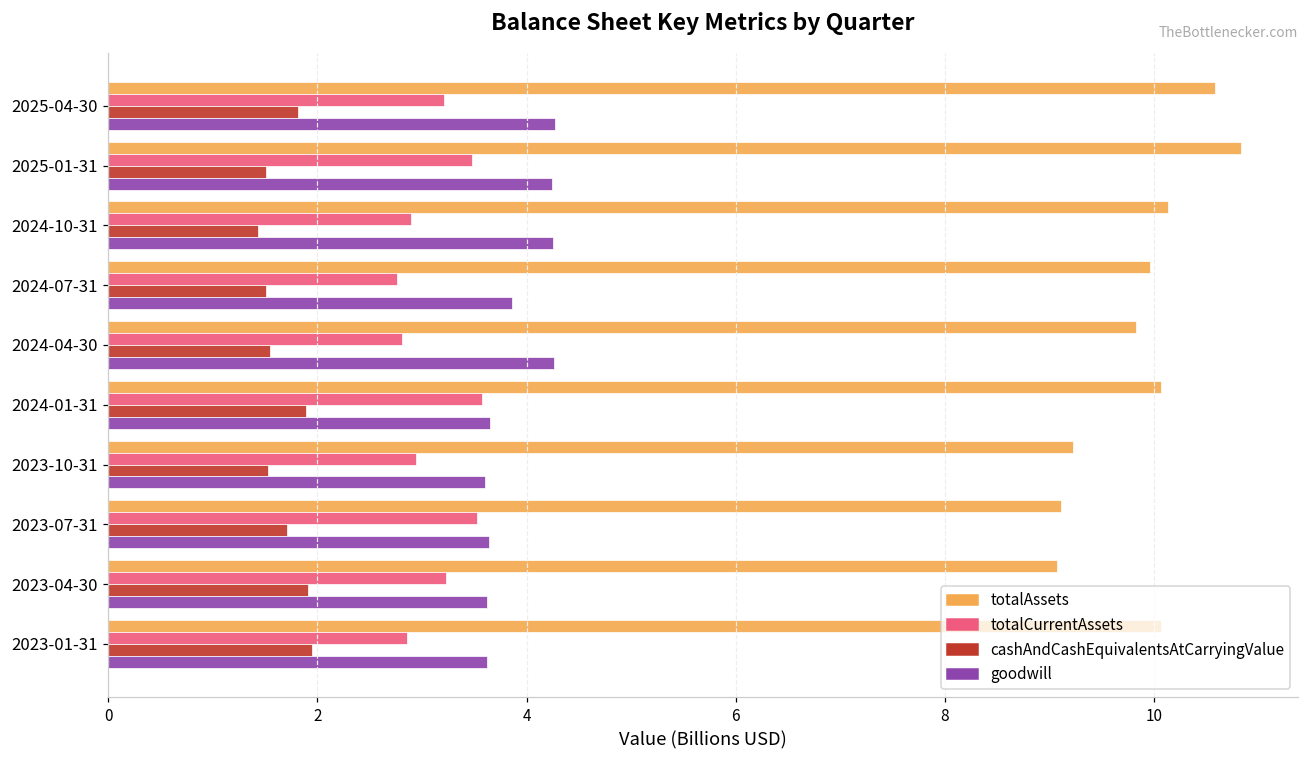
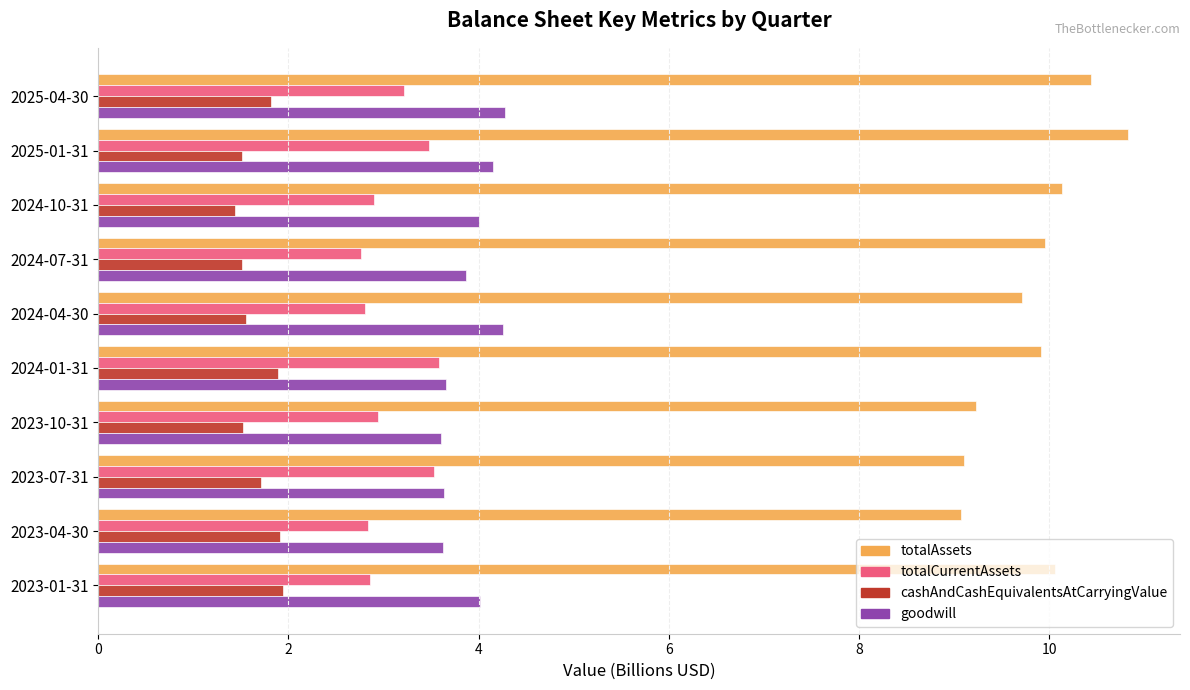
totalAssets, 2025-04-30: 10.6 -> 10.4
goodwill, 2025-01-31: 4.24 -> 4.16
goodwill, 2024-10-31: 4.3 -> 4.0
totalAssets, 2024-04-30: 9.8 -> 9.7
totalAssets, 2024-01-31: 10.1 -> 9.9
totalCurrentAssets, 2023-04-30: 3.2 -> 2.8
goodwill, 2023-01-31: 3.6 -> 4.0
